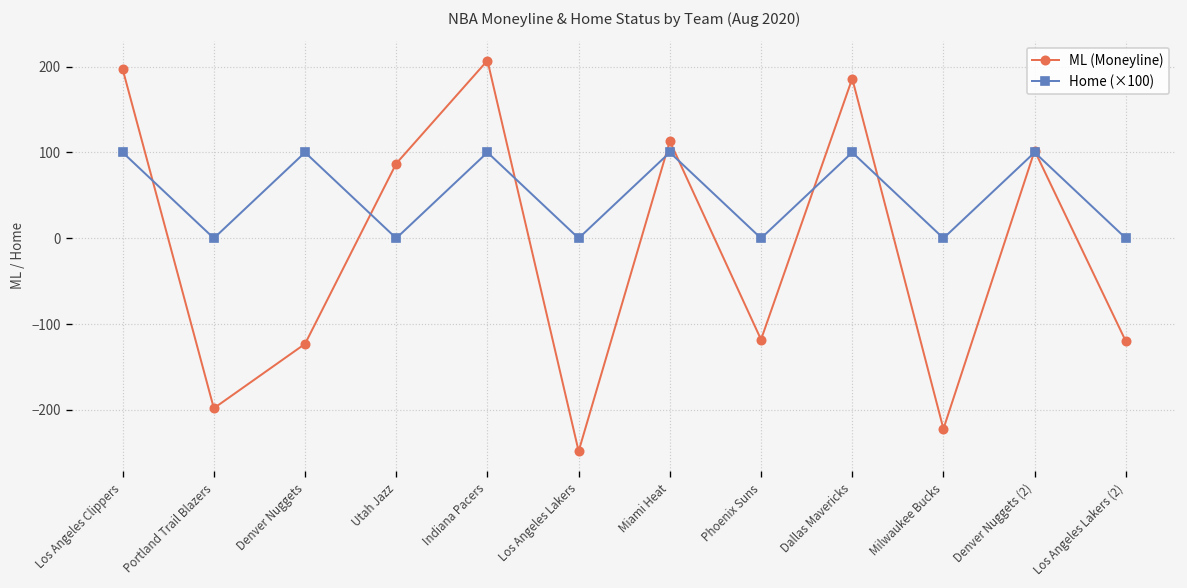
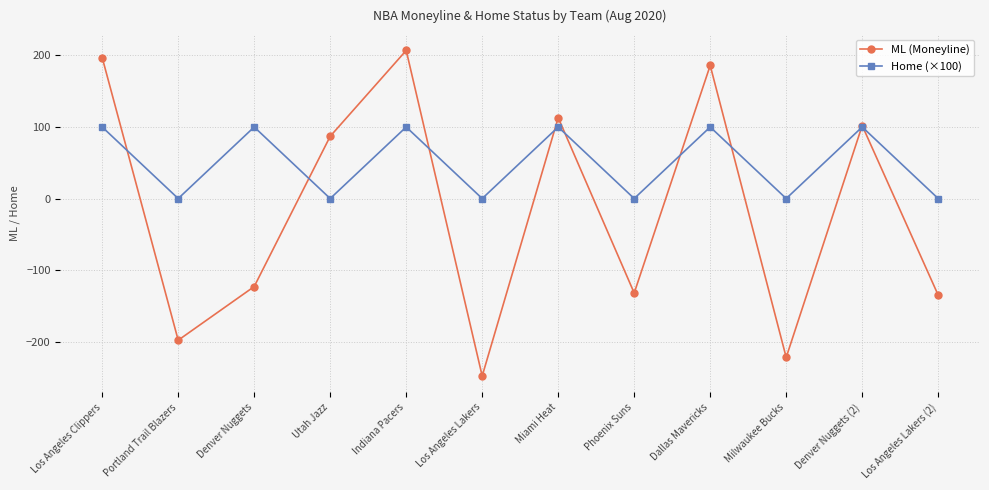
ML (Moneyline), Phoenix Suns: -120 -> -130
ML (Moneyline), Los Angeles Lakers (2): -120 -> -140
